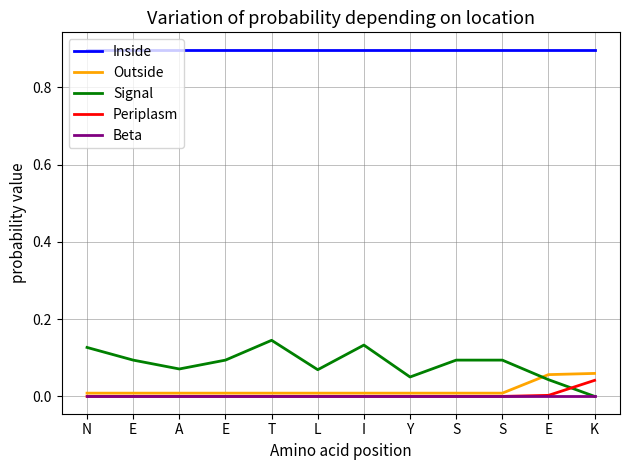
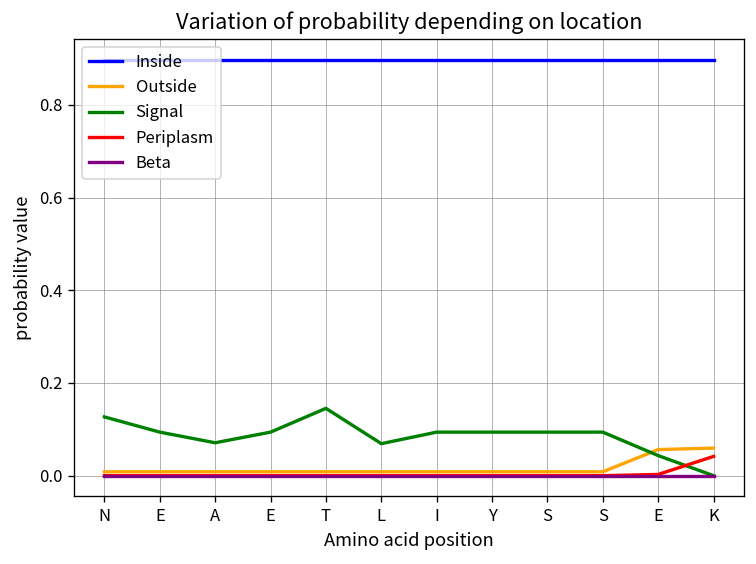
Signal, I: 0.13 -> 0.09
Signal, Y: 0.05 -> 0.09
